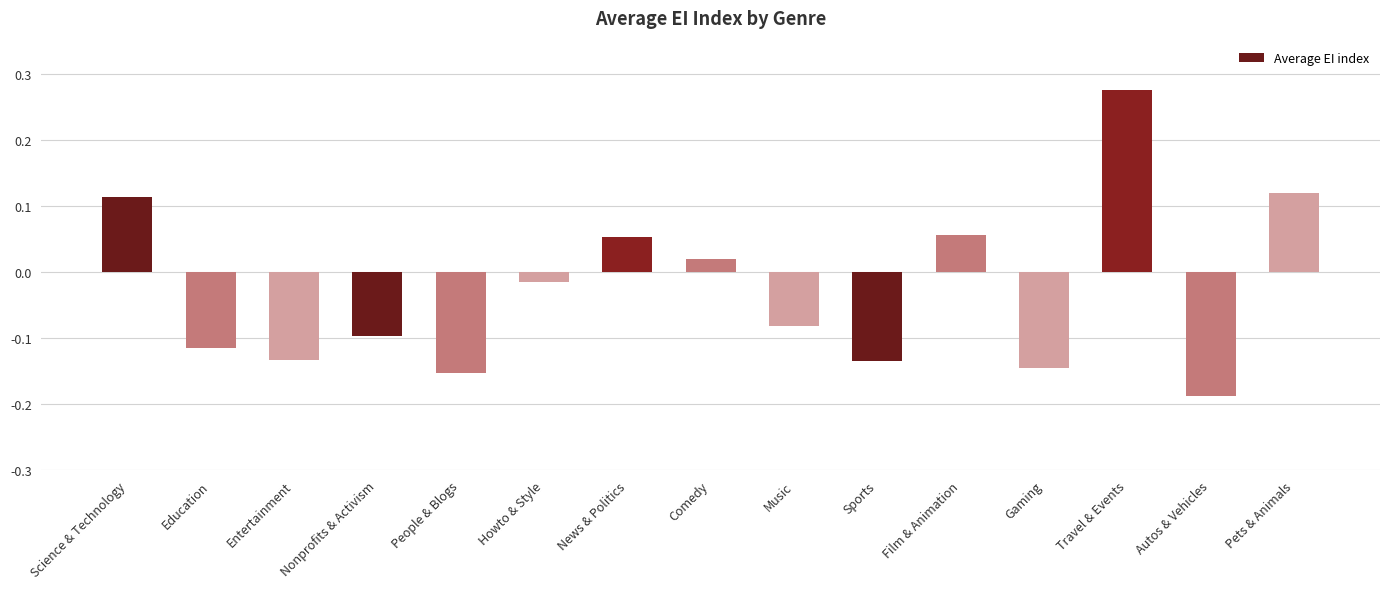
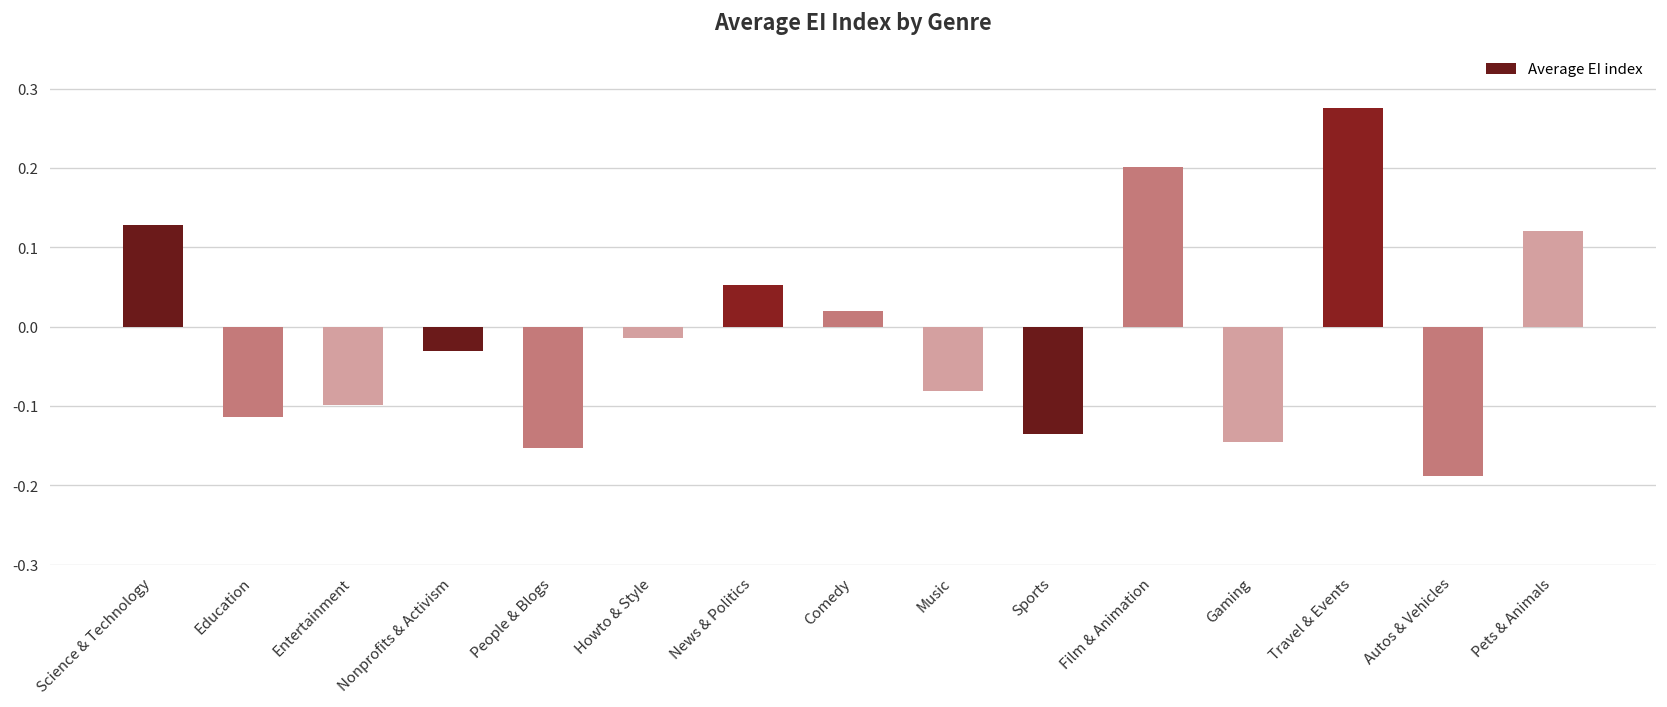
Science & Technology: 0.11 -> 0.13
Entertainment: -0.13 -> -0.10
Nonprofits & Activism: -0.10 -> -0.03
Film & Animation: 0.06 -> 0.20
